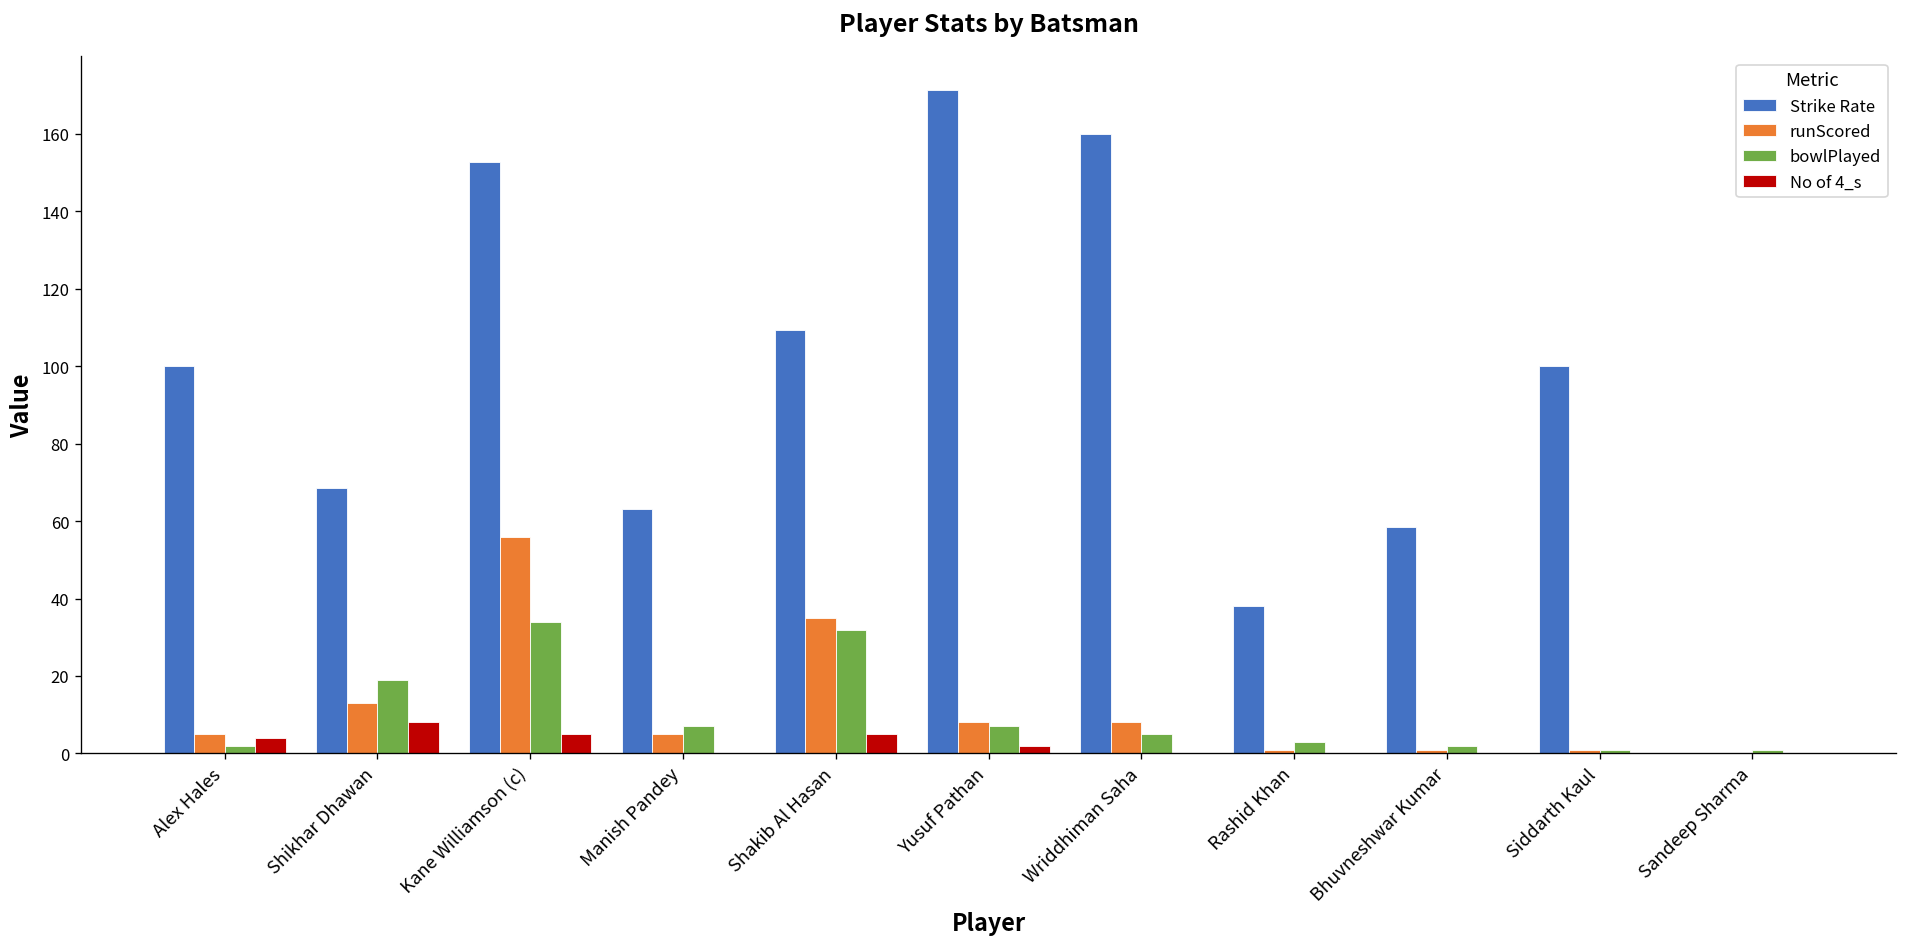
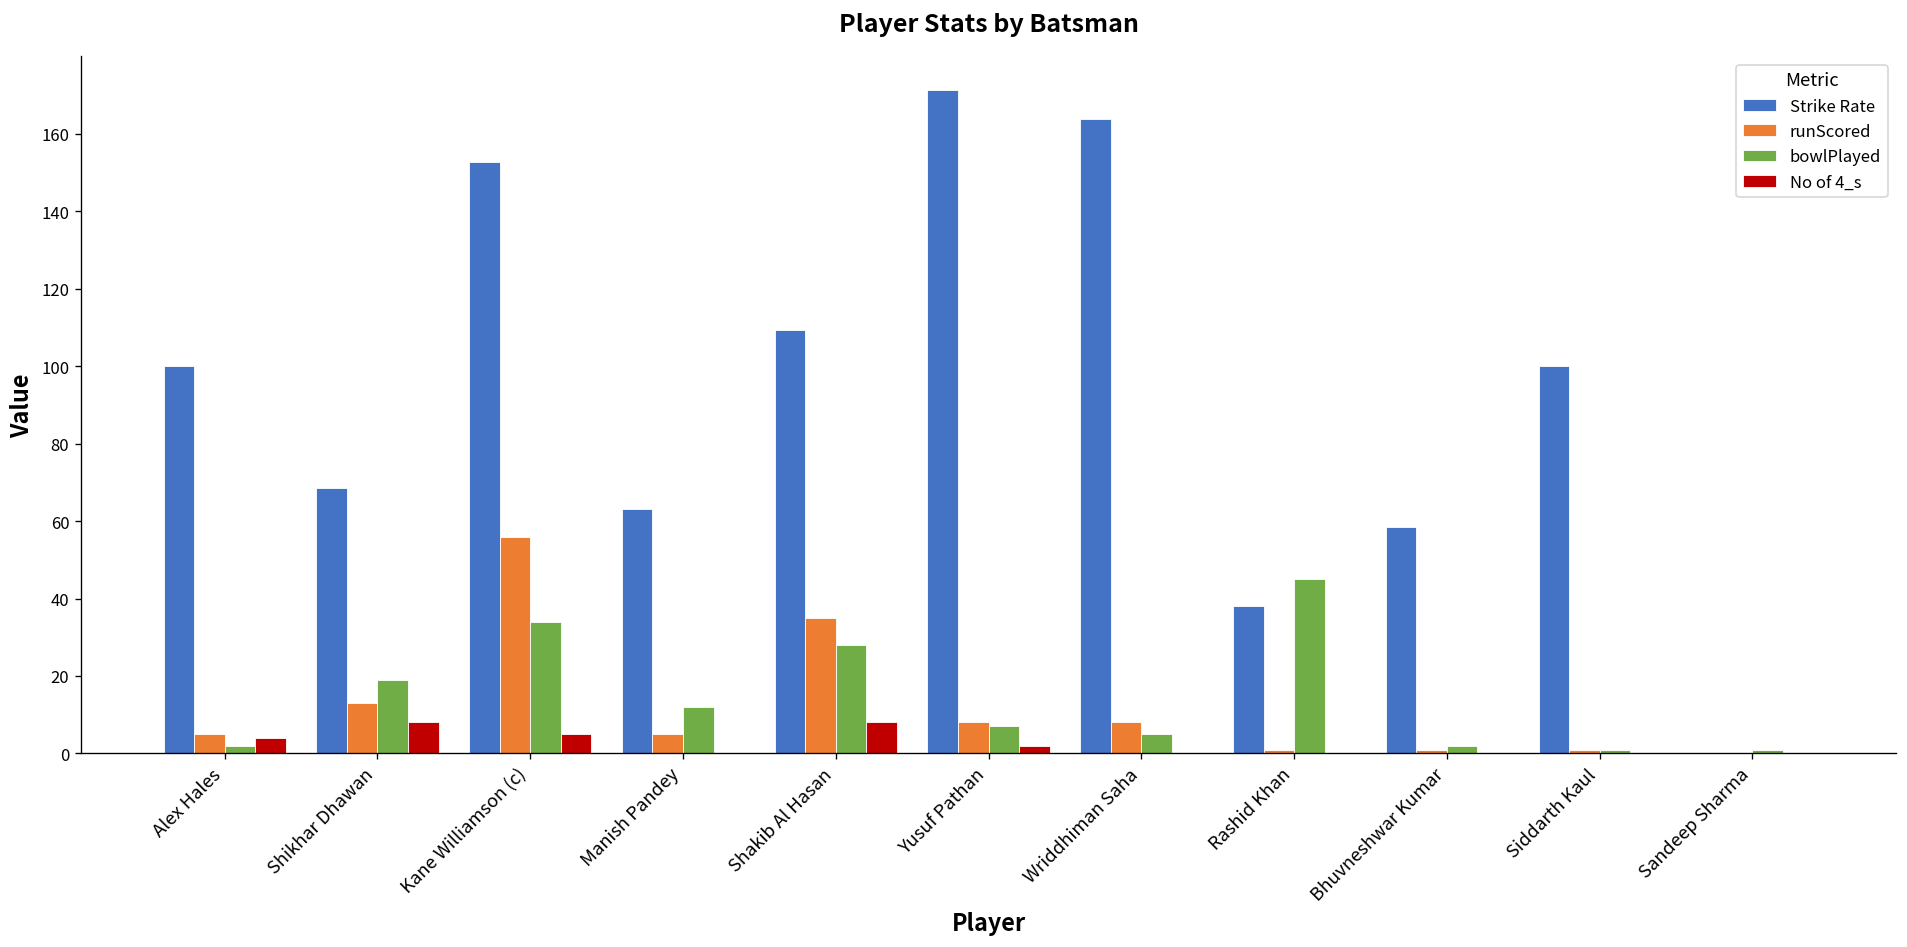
bowlPlayed, Manish Pandey: 7 -> 12
bowlPlayed, Shakib Al Hasan: 32 -> 28
No of 4_s, Shakib Al Hasan: 5 -> 8
Strike Rate, Wriddhiman Saha: 160 -> 164
bowlPlayed, Rashid Khan: 3 -> 45
